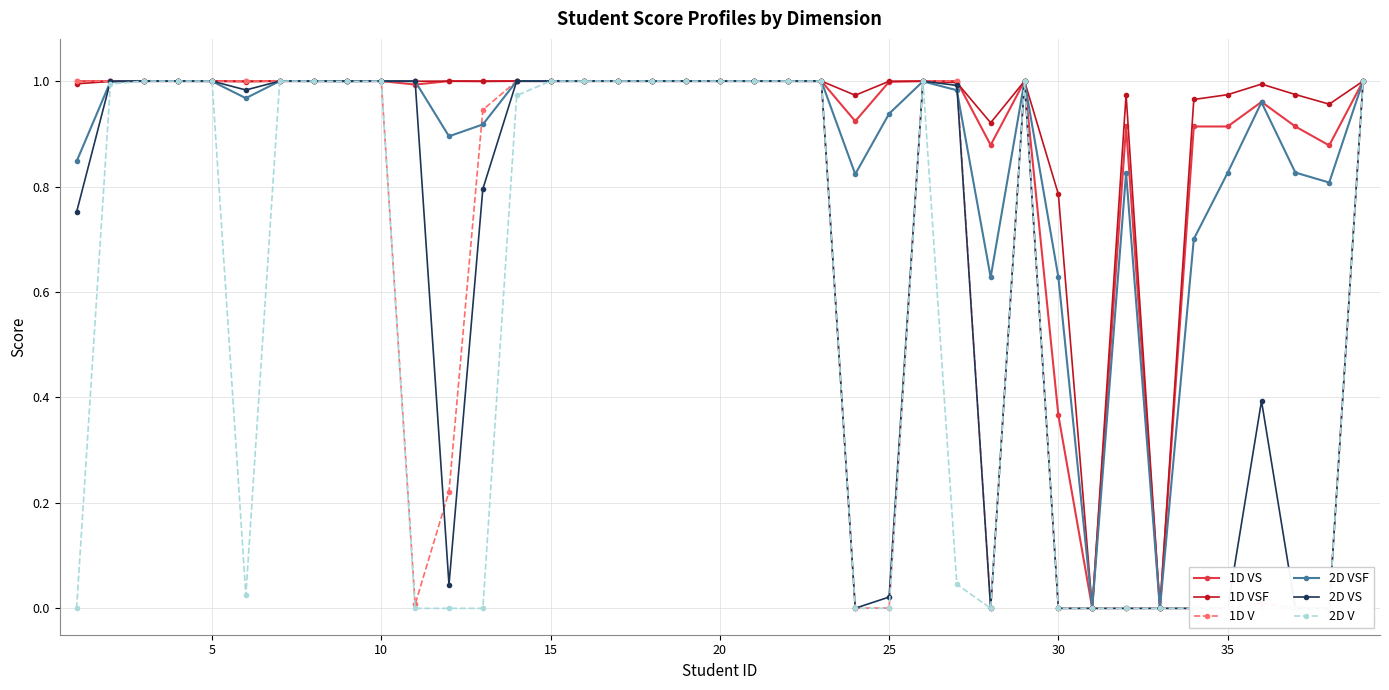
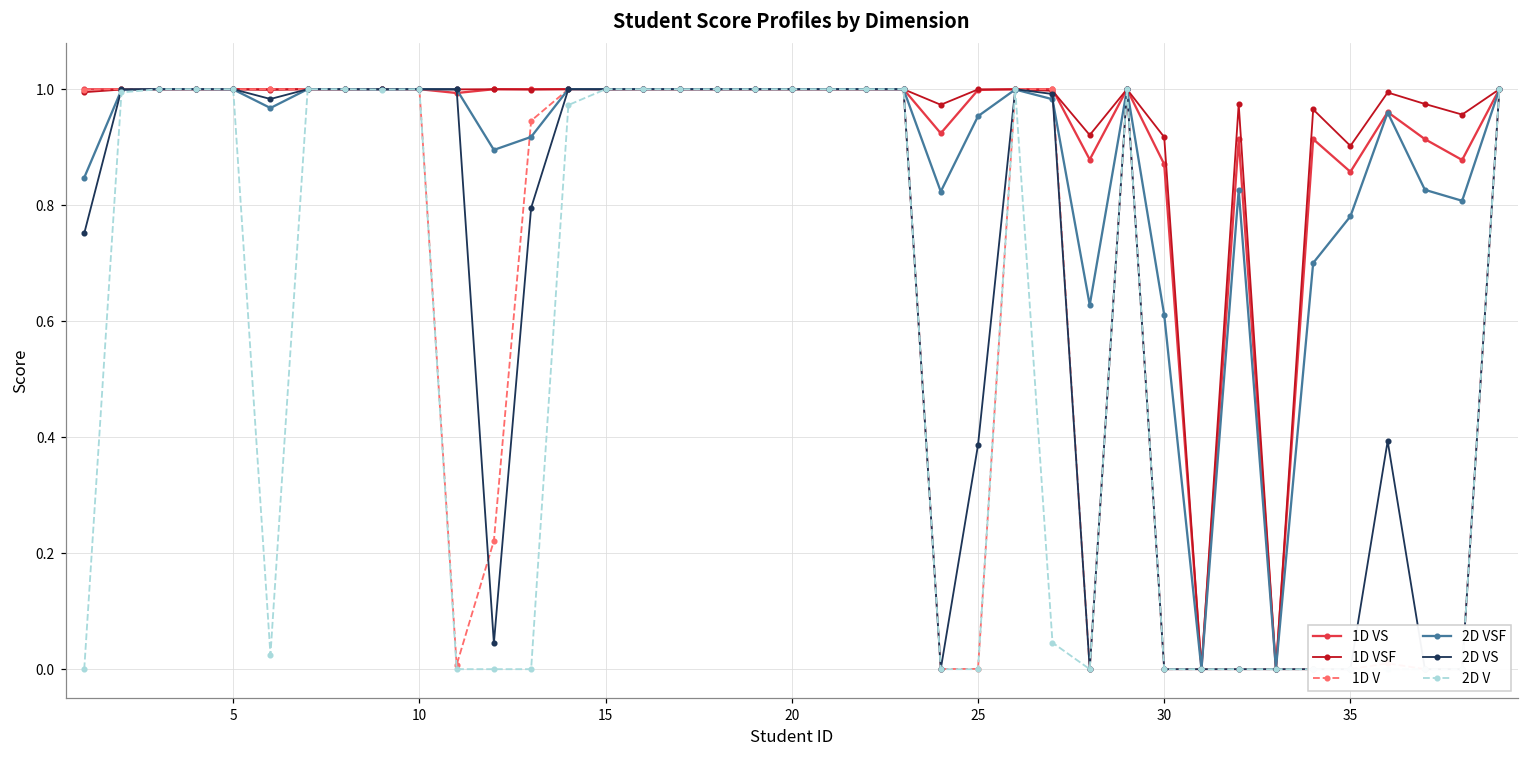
2D VSF, 25: 0.94 -> 0.95
2D VS, 25: 0.02 -> 0.39
1D VS, 30: 0.37 -> 0.87
1D VSF, 30: 0.79 -> 0.92
2D VSF, 30: 0.63 -> 0.61
1D VS, 35: 0.91 -> 0.86
1D VSF, 35: 0.97 -> 0.90
2D VSF, 35: 0.83 -> 0.78
